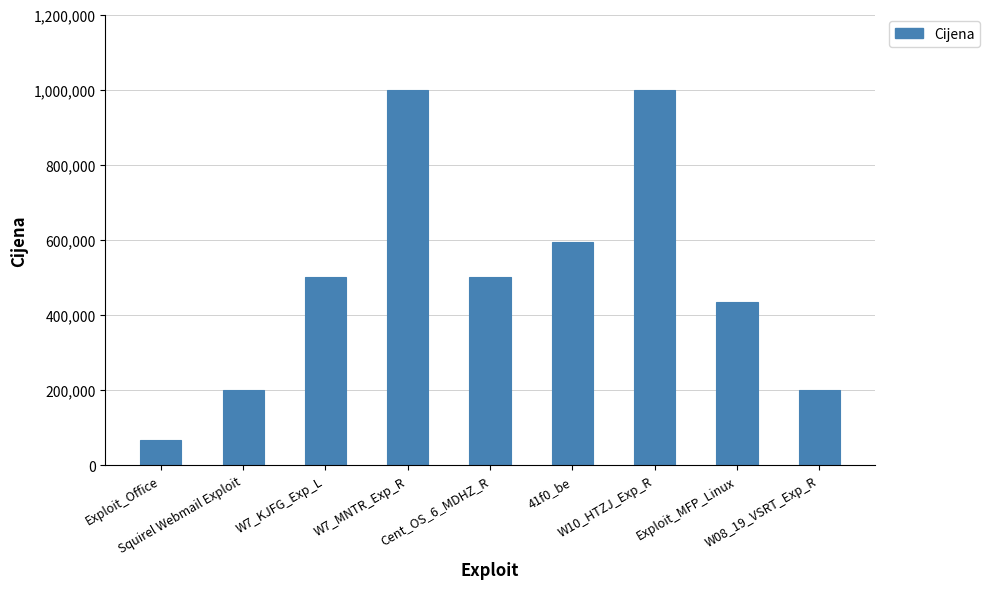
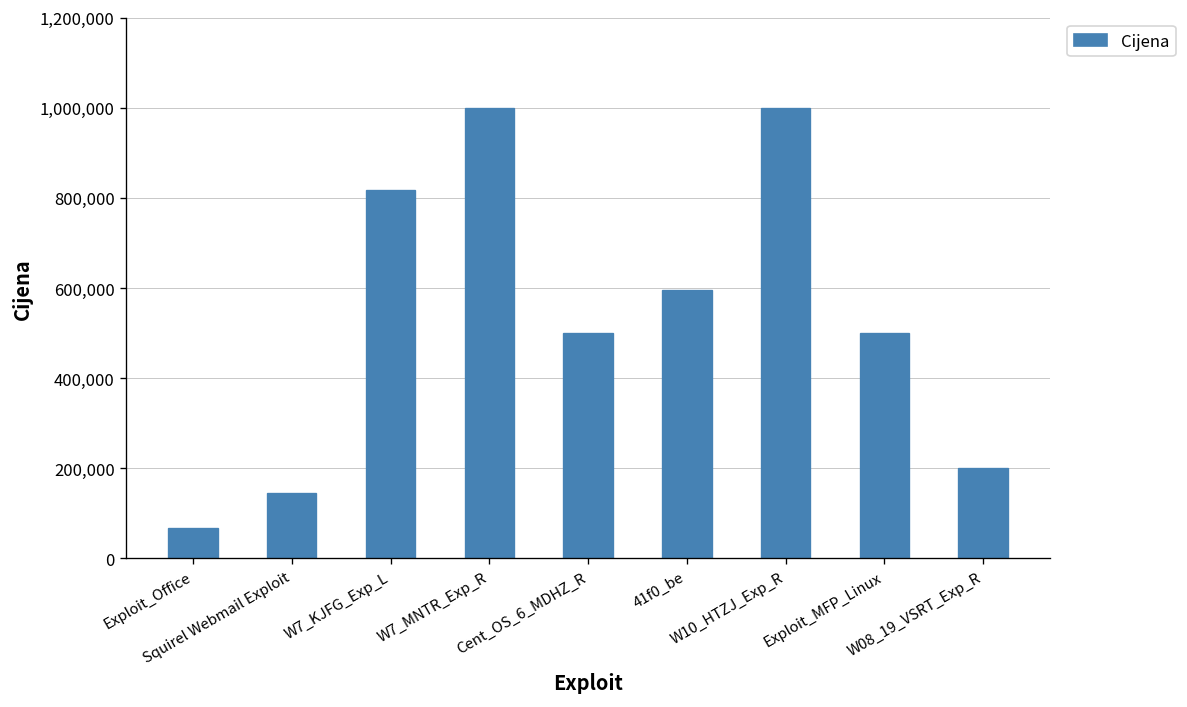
Squirel Webmail Exploit: 200,000 -> 150,000
W7_KJFG_Exp_L: 500,000 -> 820,000
Exploit_MFP_Linux: 440,000 -> 500,000
